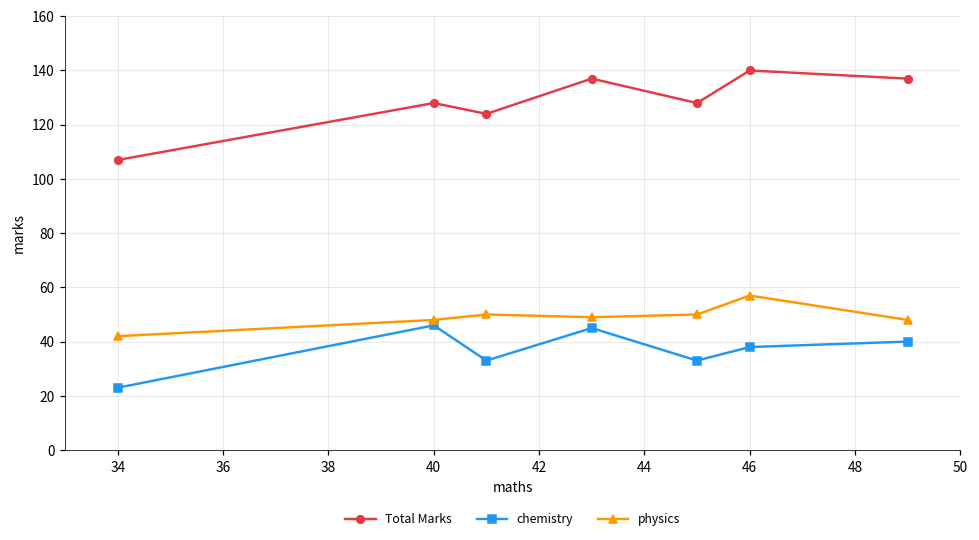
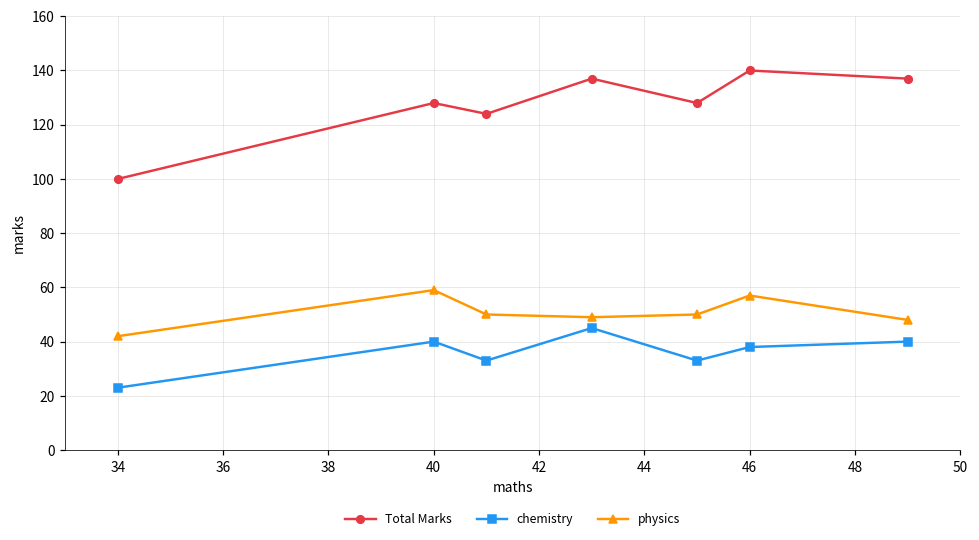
Total Marks, 34: 107 -> 100
chemistry, 40: 46 -> 40
physics, 40: 48 -> 59
